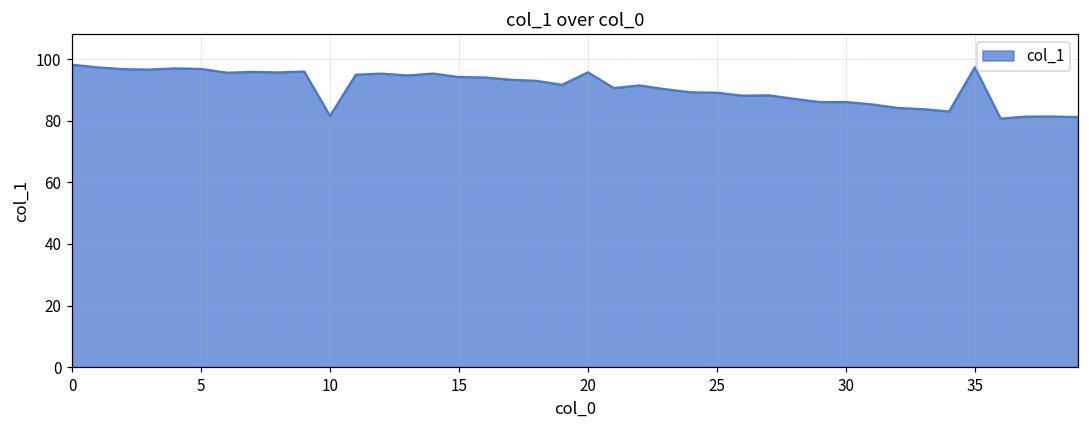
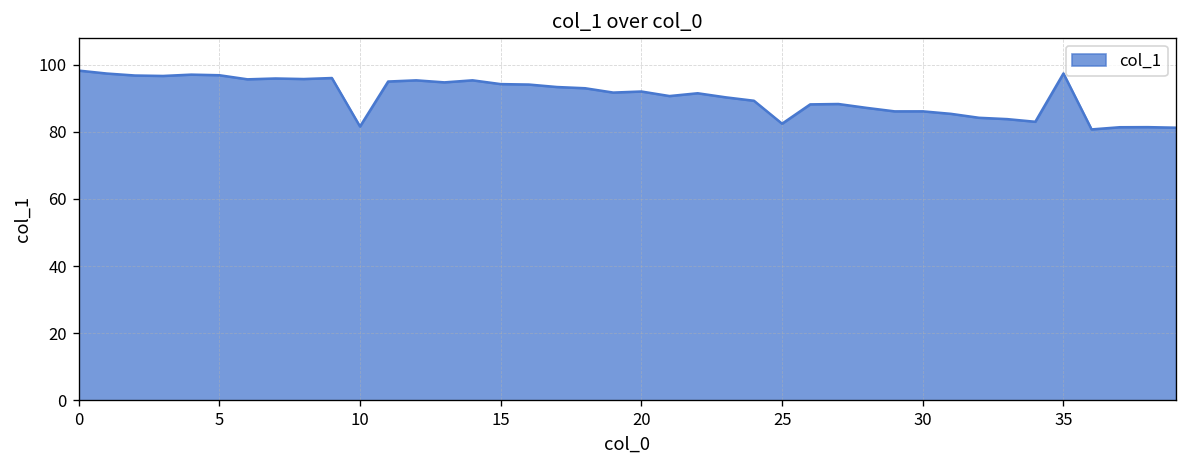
20: 96 -> 92
25: 89 -> 82
